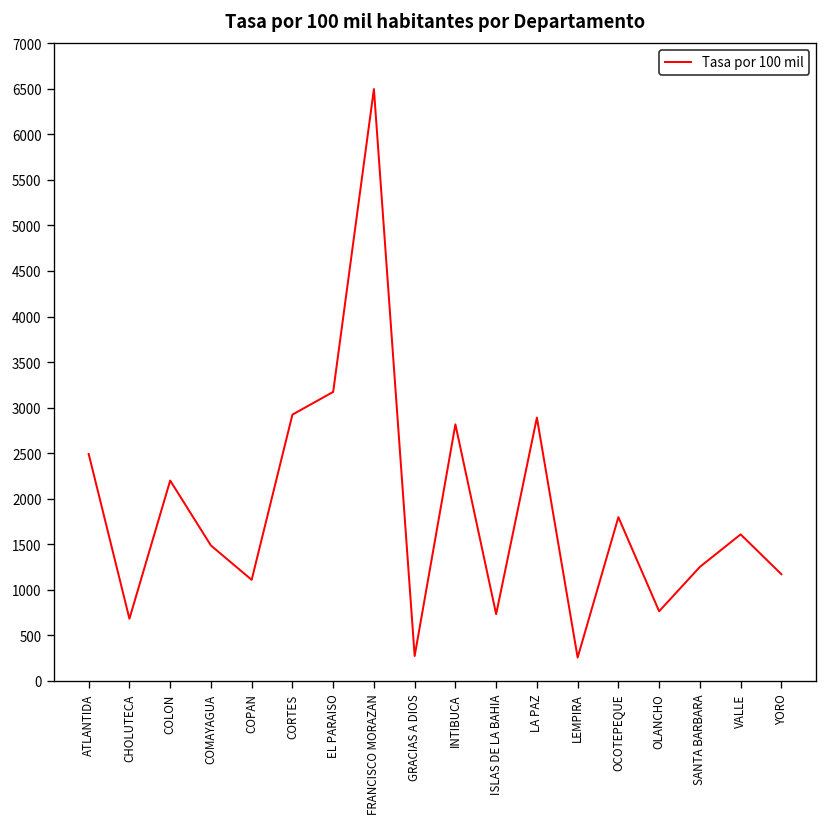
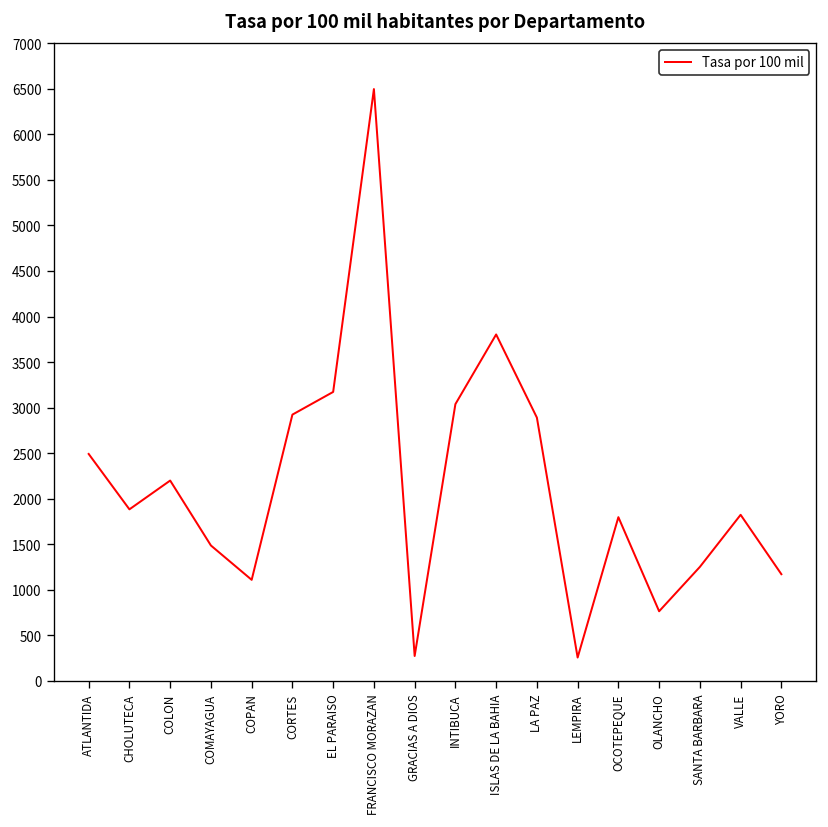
CHOLUTECA: 700 -> 1900
INTIBUCA: 2800 -> 3000
ISLAS DE LA BAHIA: 700 -> 3800
VALLE: 1600 -> 1800
